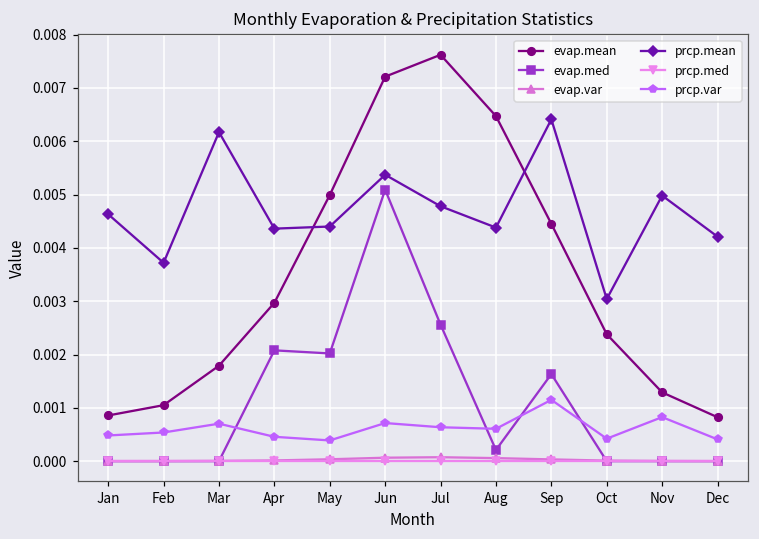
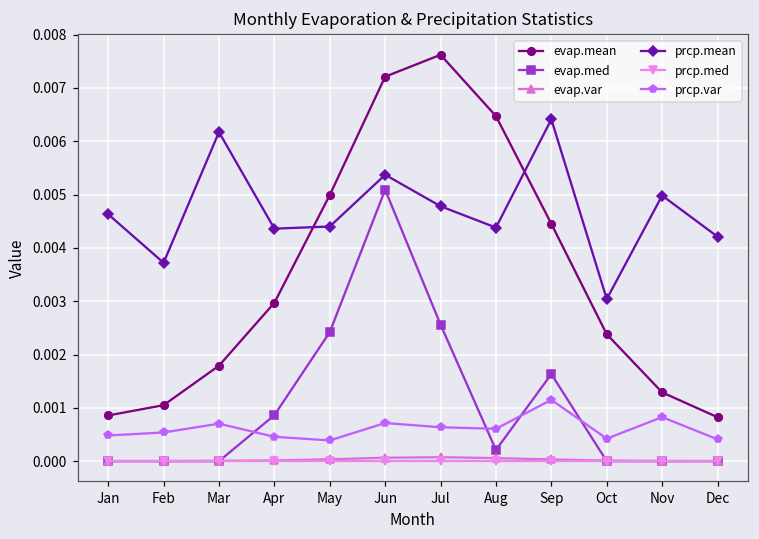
evap.med, Apr: 0.0021 -> 0.0009
evap.med, May: 0.0020 -> 0.0024
